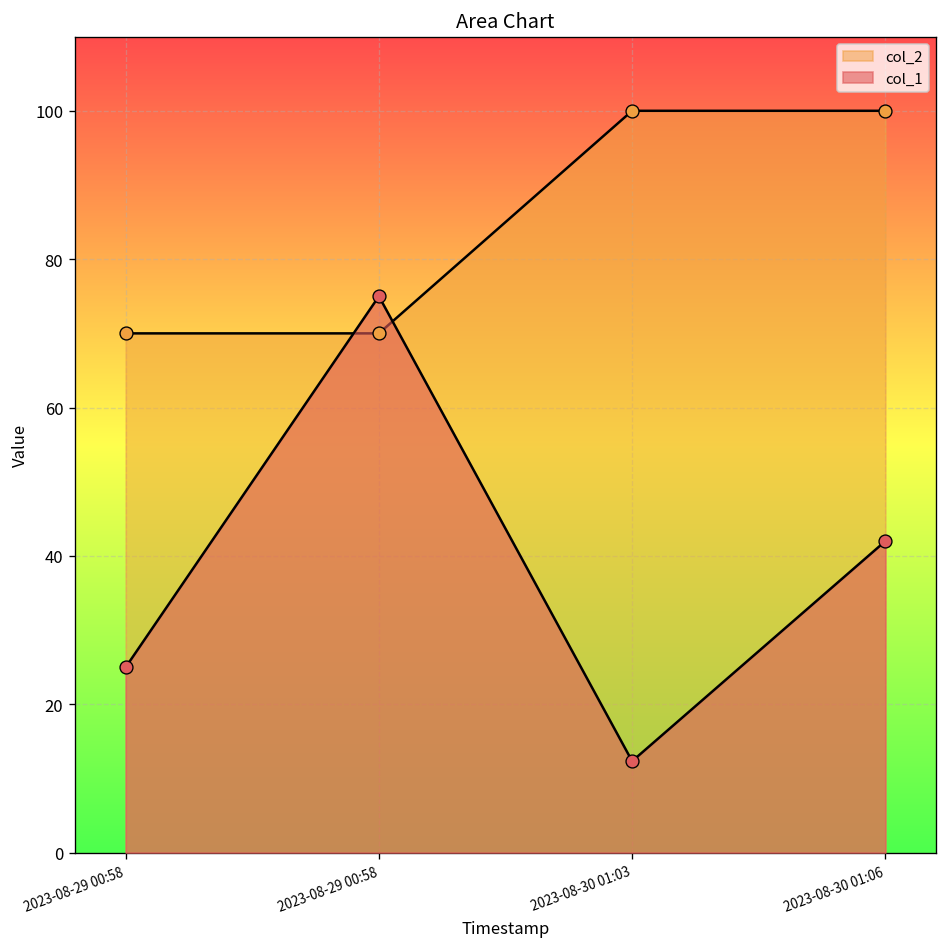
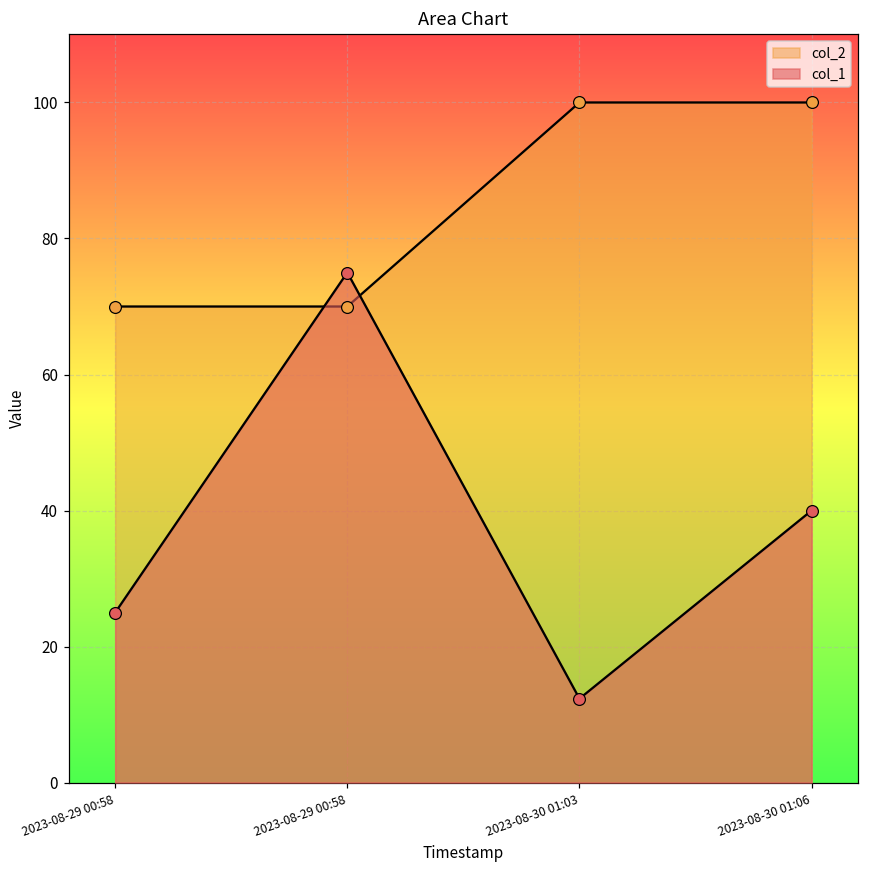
col_1, 2023-08-30 01:06: 42 -> 40
